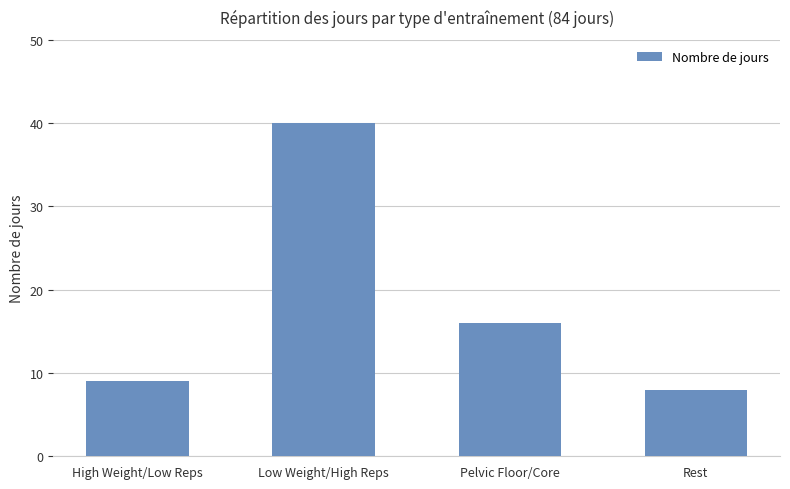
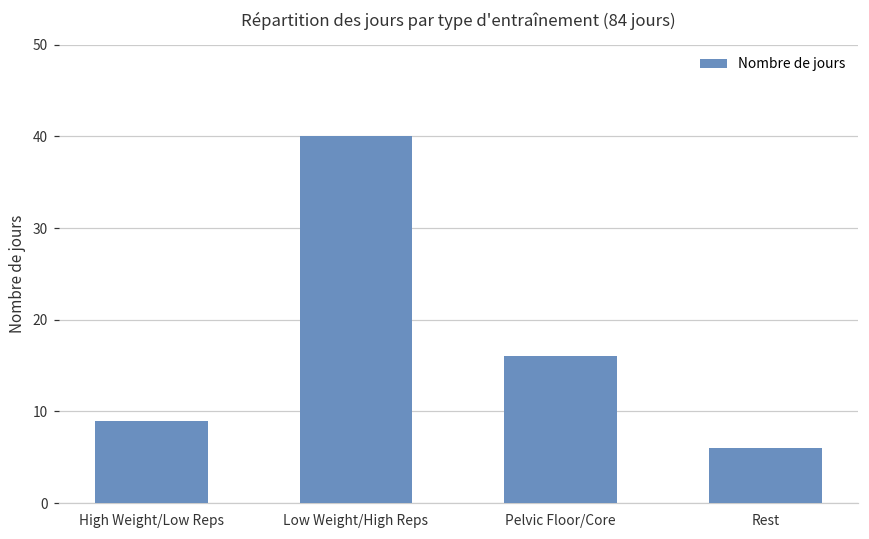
Rest: 8 -> 6
